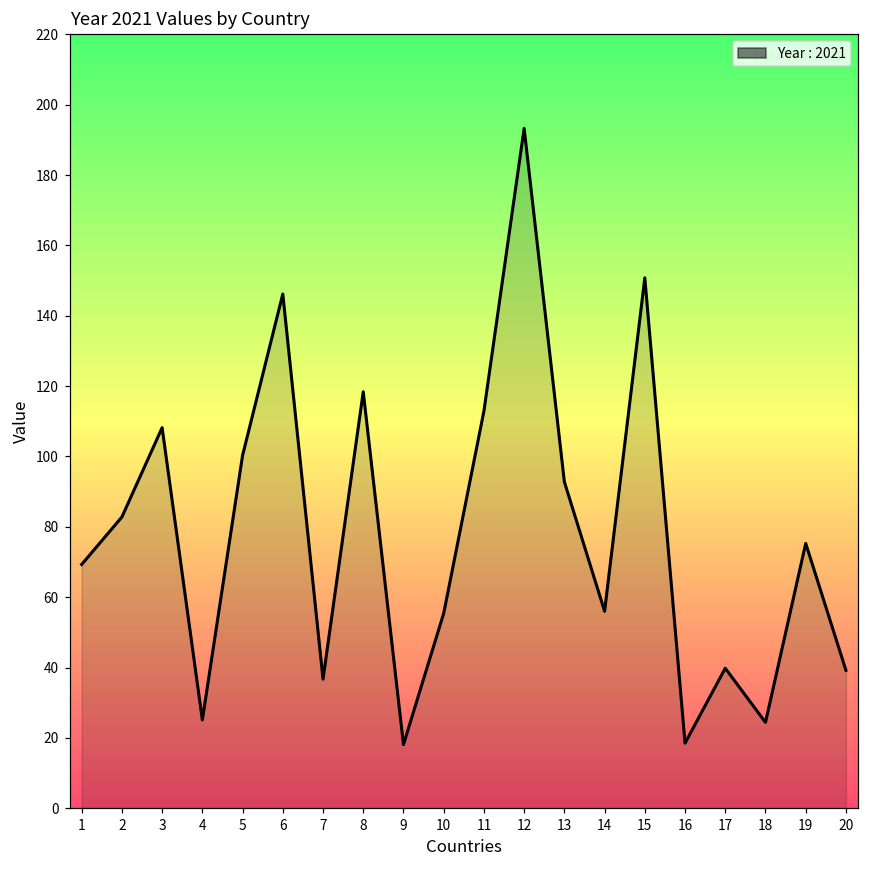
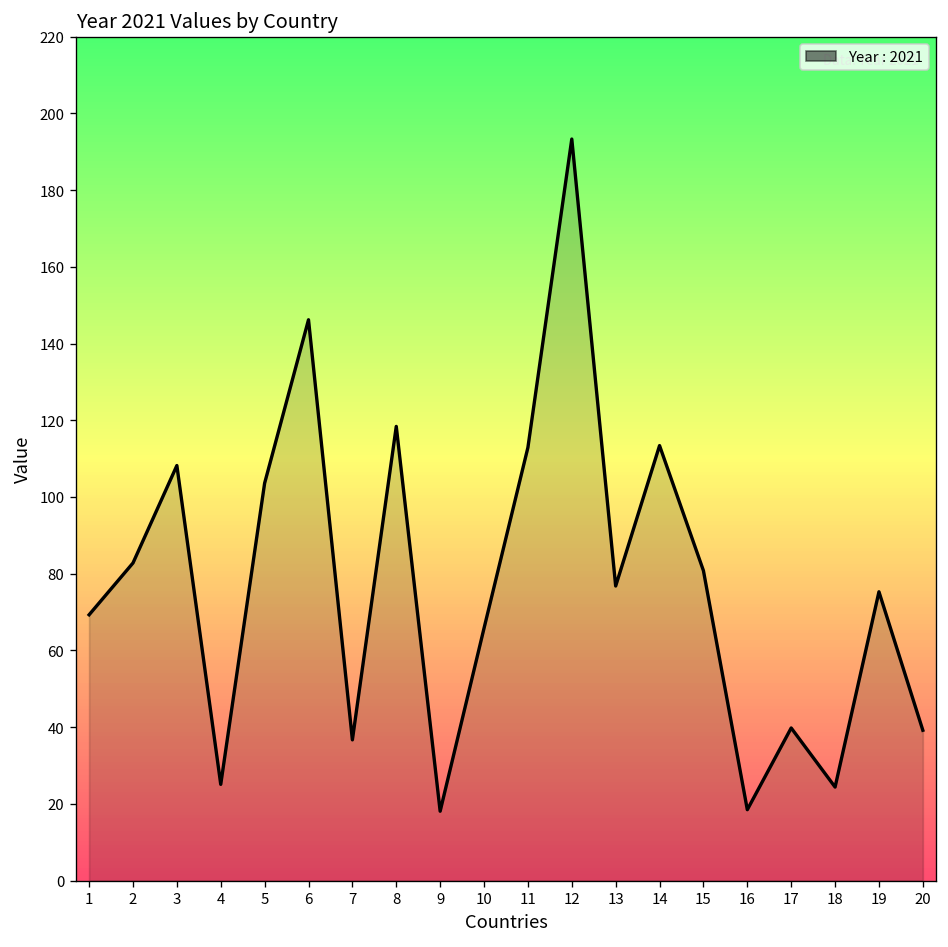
5: 100 -> 104
10: 55 -> 66
13: 93 -> 77
14: 56 -> 113
15: 151 -> 81
